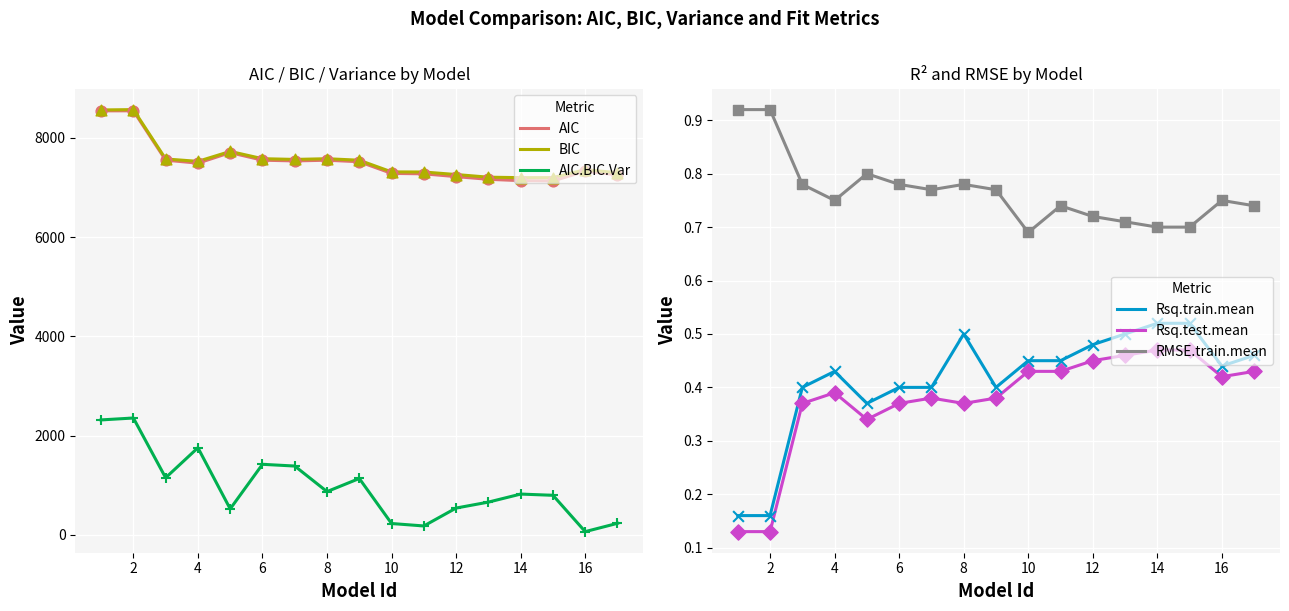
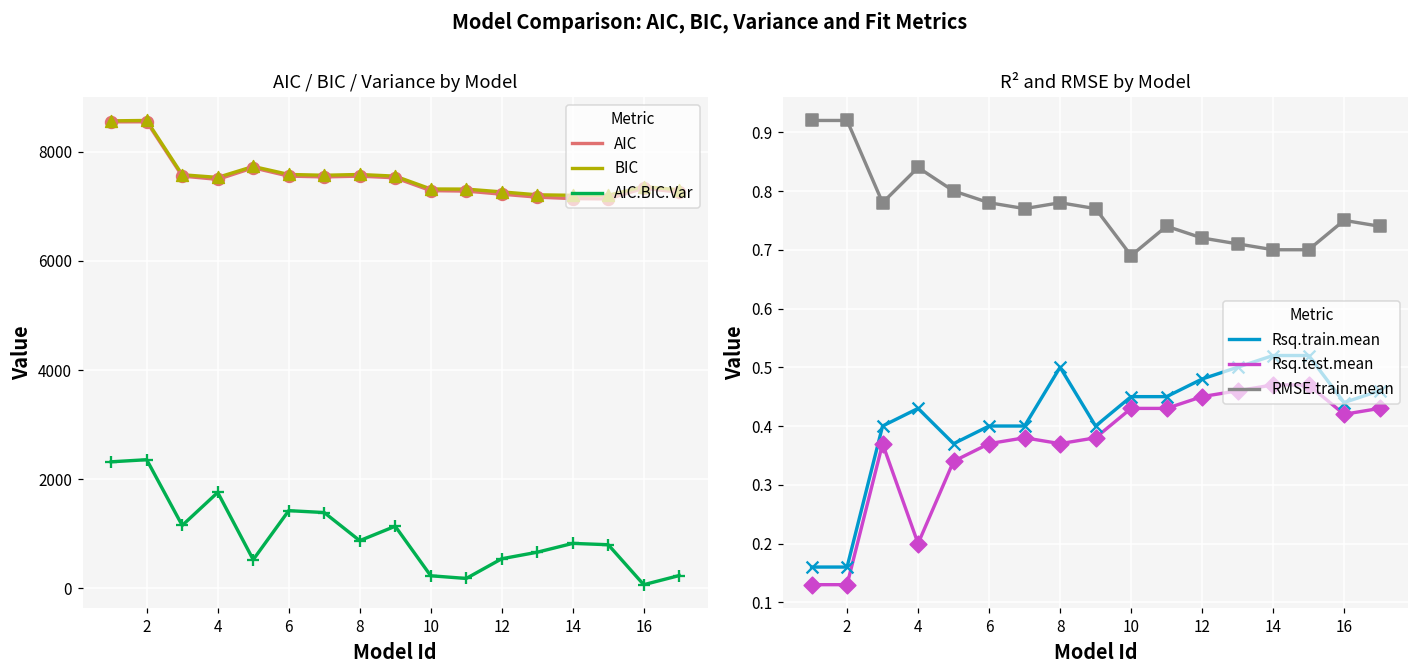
R² and RMSE by Model, Rsq.test.mean, 4: 0.39 -> 0.20
R² and RMSE by Model, RMSE.train.mean, 4: 0.75 -> 0.84
